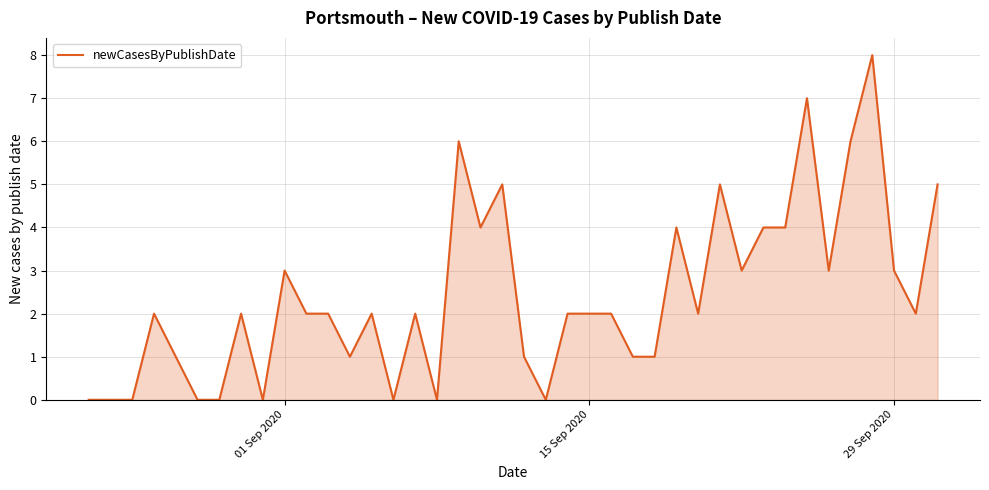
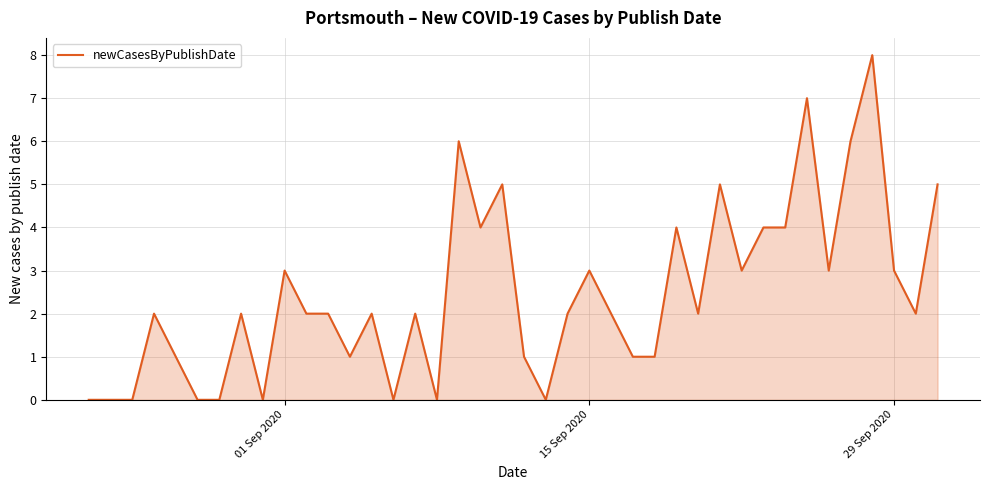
15 Sep 2020: 2 -> 3
